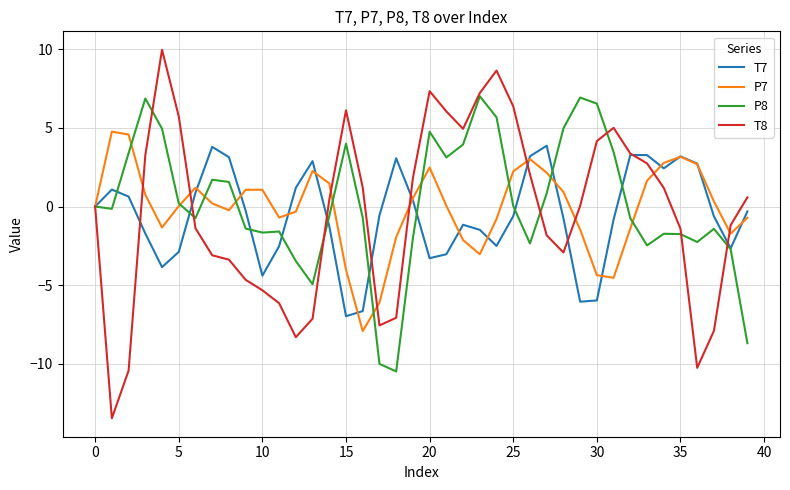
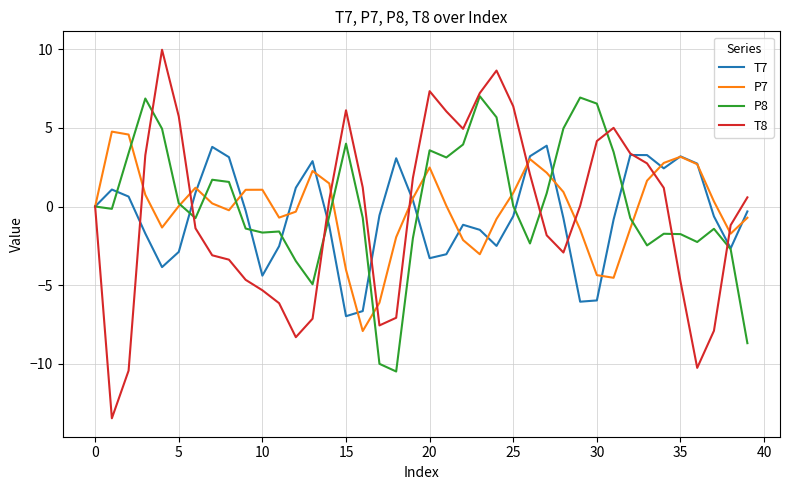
P8, 20: 4.8 -> 3.6
P7, 25: 2.2 -> 0.9
T8, 35: -1.4 -> -4.8
